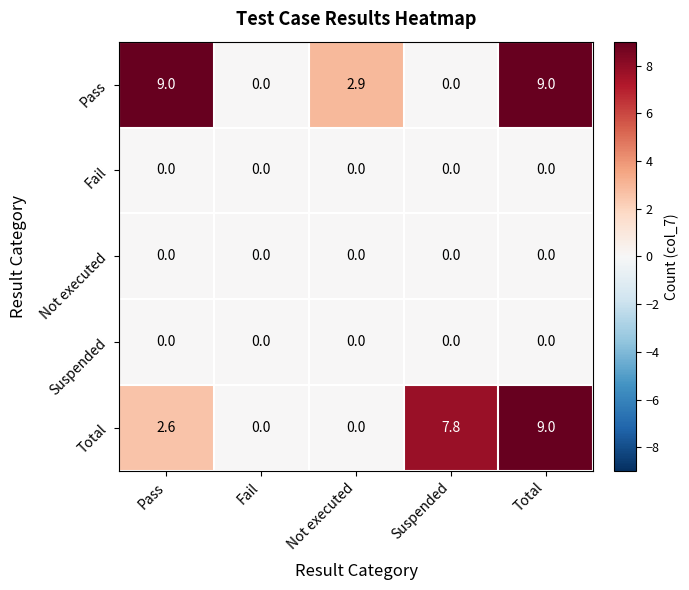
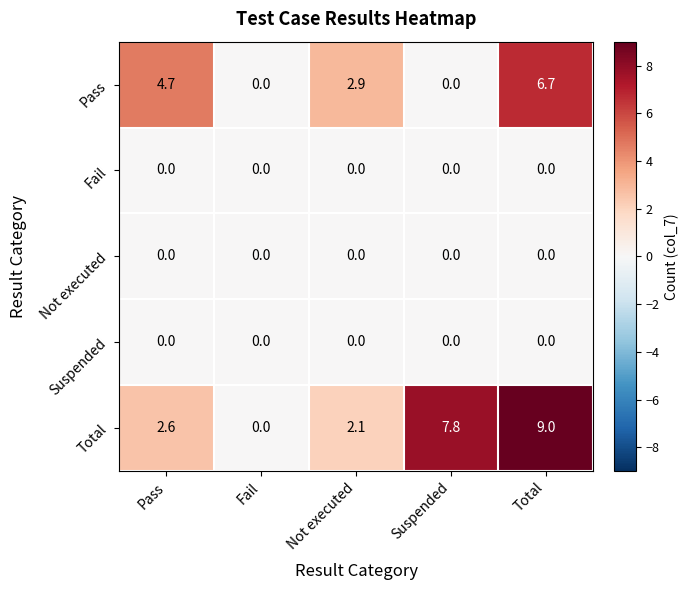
Pass, Pass: 9.0 -> 4.7
Pass, Total: 9.0 -> 6.7
Total, Not executed: 0.0 -> 2.1
